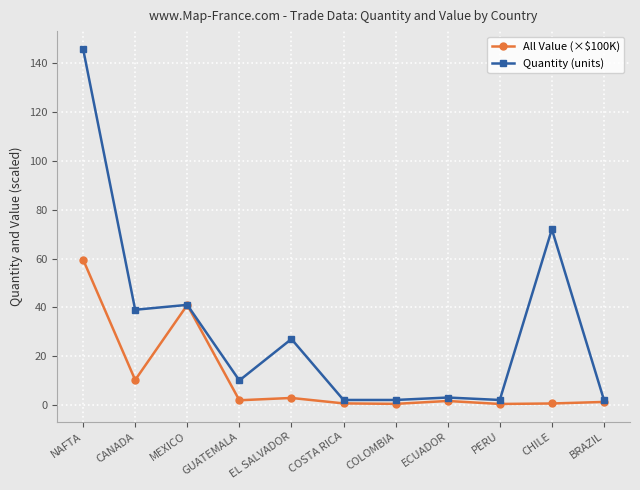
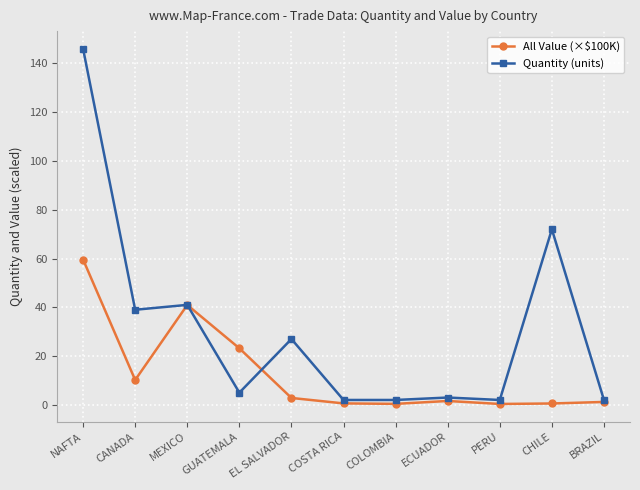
All Value (×$100K), GUATEMALA: 2 -> 23
Quantity (units), GUATEMALA: 10 -> 5
